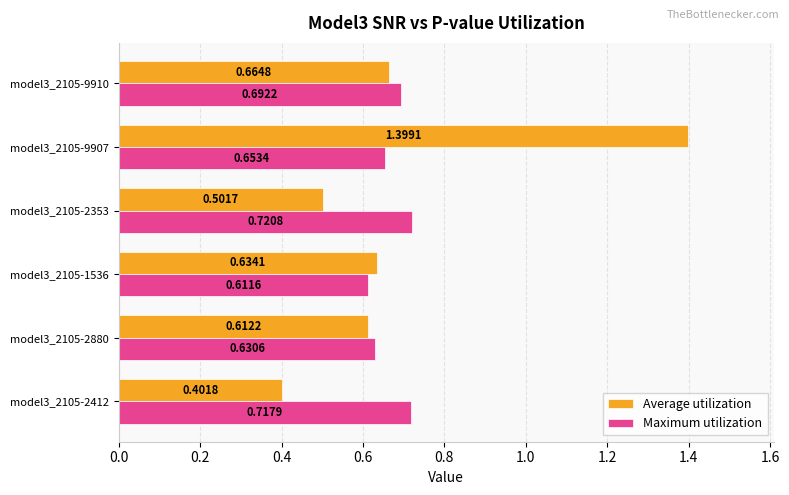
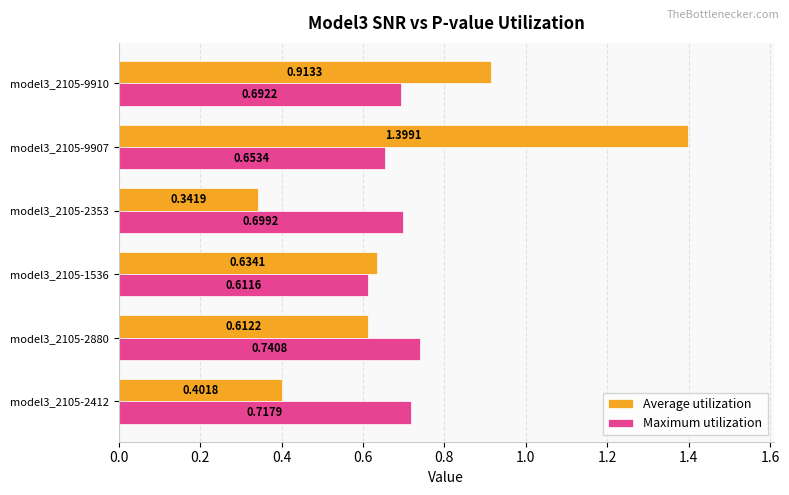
Average utilization, model3_2105-9910: 0.6648 -> 0.9133
Average utilization, model3_2105-2353: 0.5017 -> 0.3419
Maximum utilization, model3_2105-2353: 0.7208 -> 0.6992
Maximum utilization, model3_2105-2880: 0.6306 -> 0.7408
